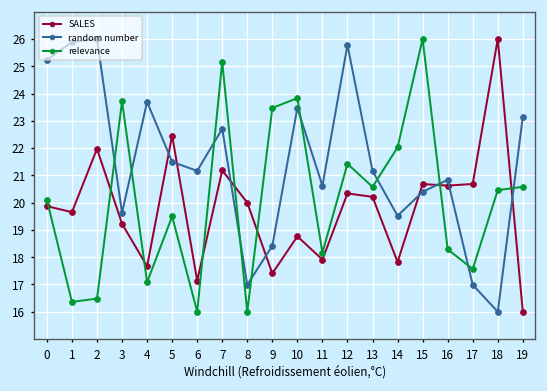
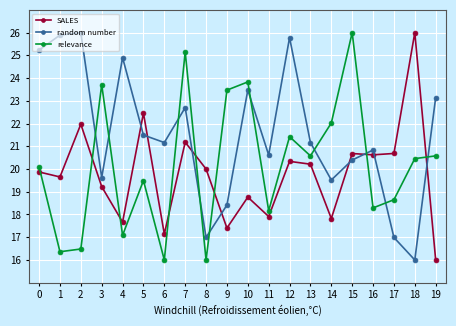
random number, 4: 23.7 -> 24.9
relevance, 17: 17.6 -> 18.7
